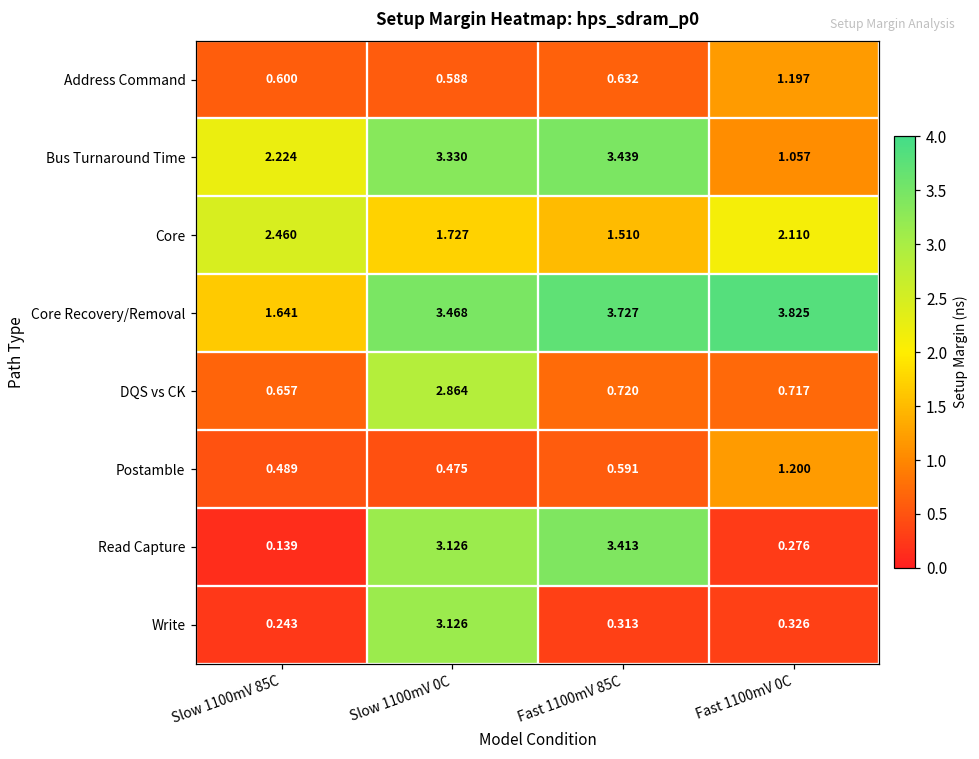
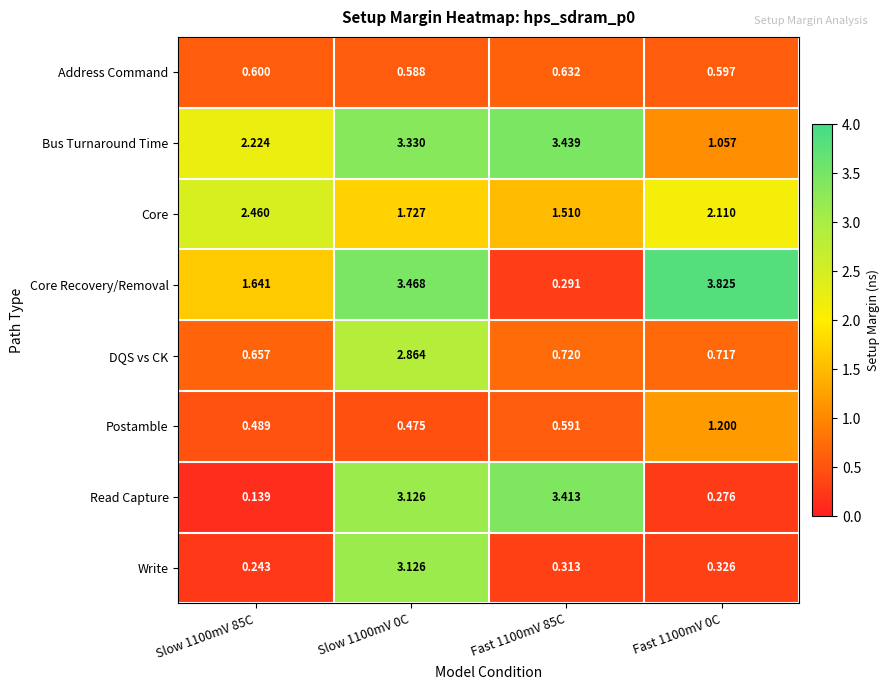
Address Command, Fast 1100mV 0C: 1.197 -> 0.597
Core Recovery/Removal, Fast 1100mV 85C: 3.727 -> 0.291
